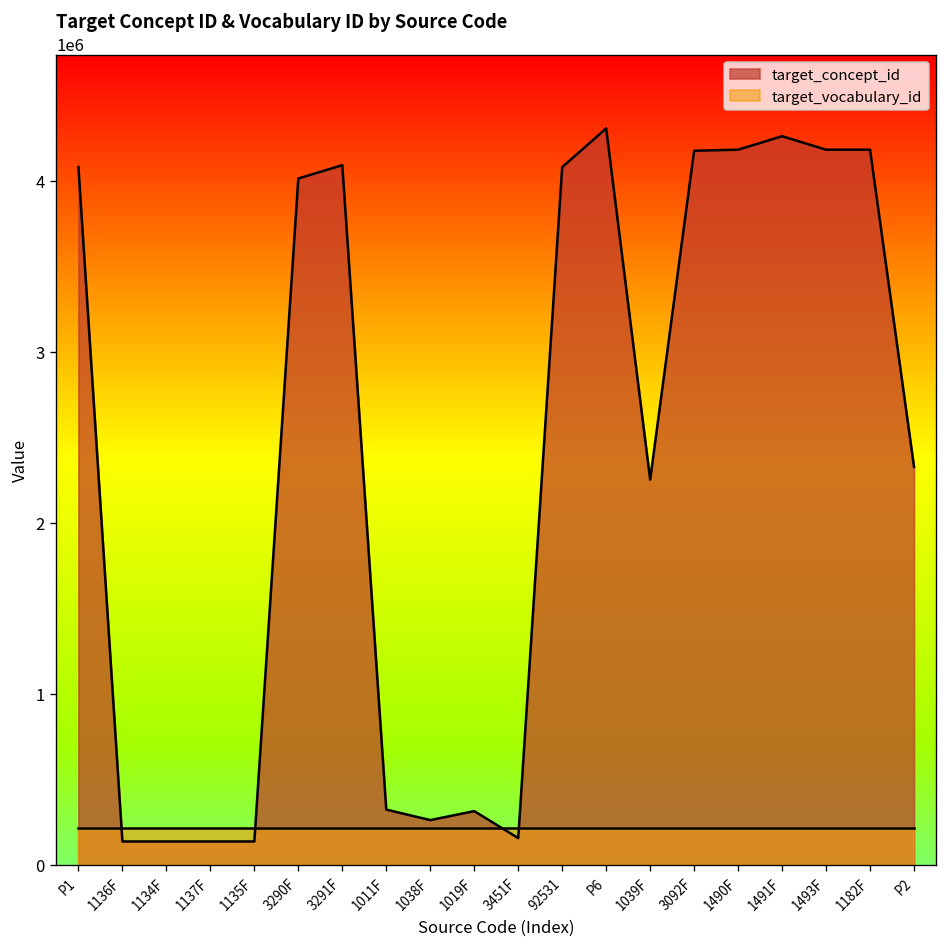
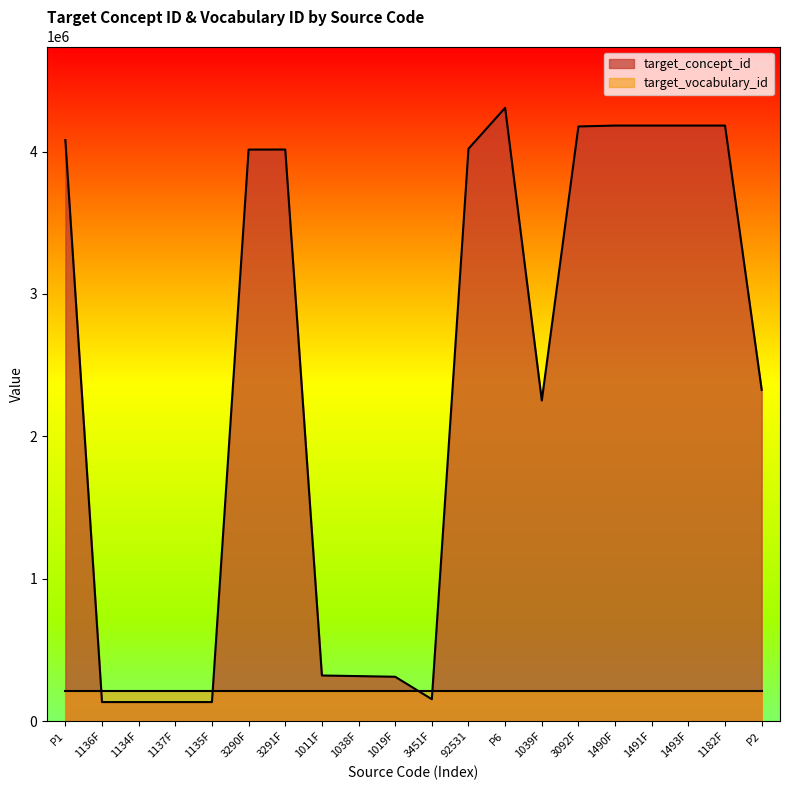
target_concept_id, 3291F: 4090000 -> 4010000
target_concept_id, 1038F: 260000 -> 320000
target_concept_id, 92531: 4080000 -> 4020000
target_concept_id, 1491F: 4260000 -> 4180000
